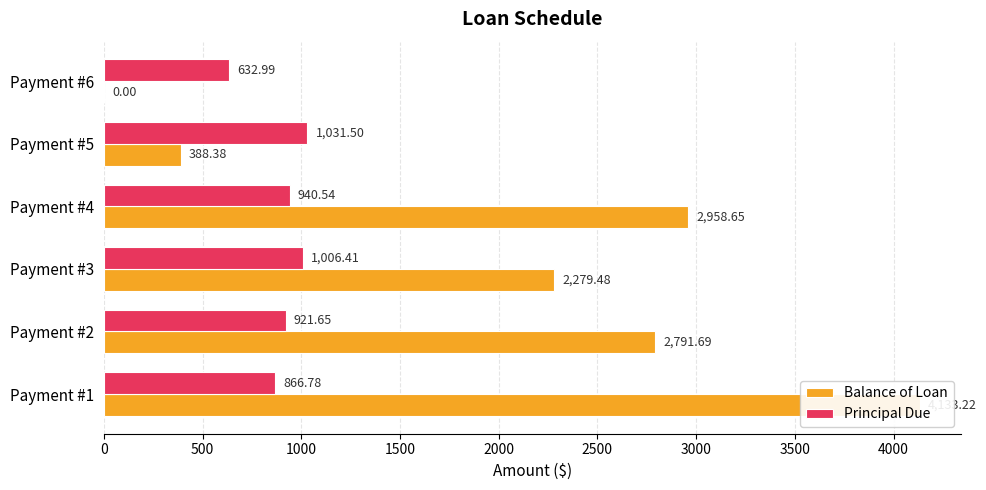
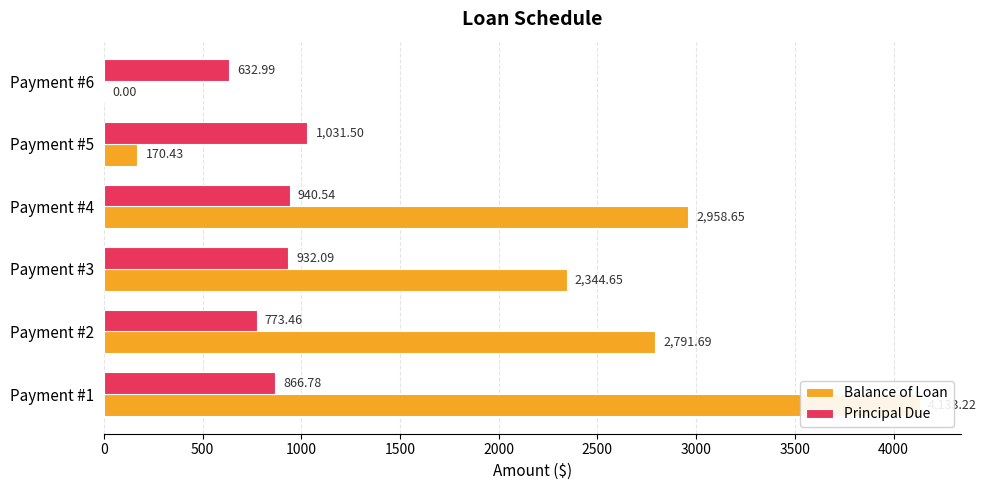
Balance of Loan, Payment #5: 388.38 -> 170.43
Principal Due, Payment #3: 1,006.41 -> 932.09
Balance of Loan, Payment #3: 2,279.48 -> 2,344.65
Principal Due, Payment #2: 921.65 -> 773.46
